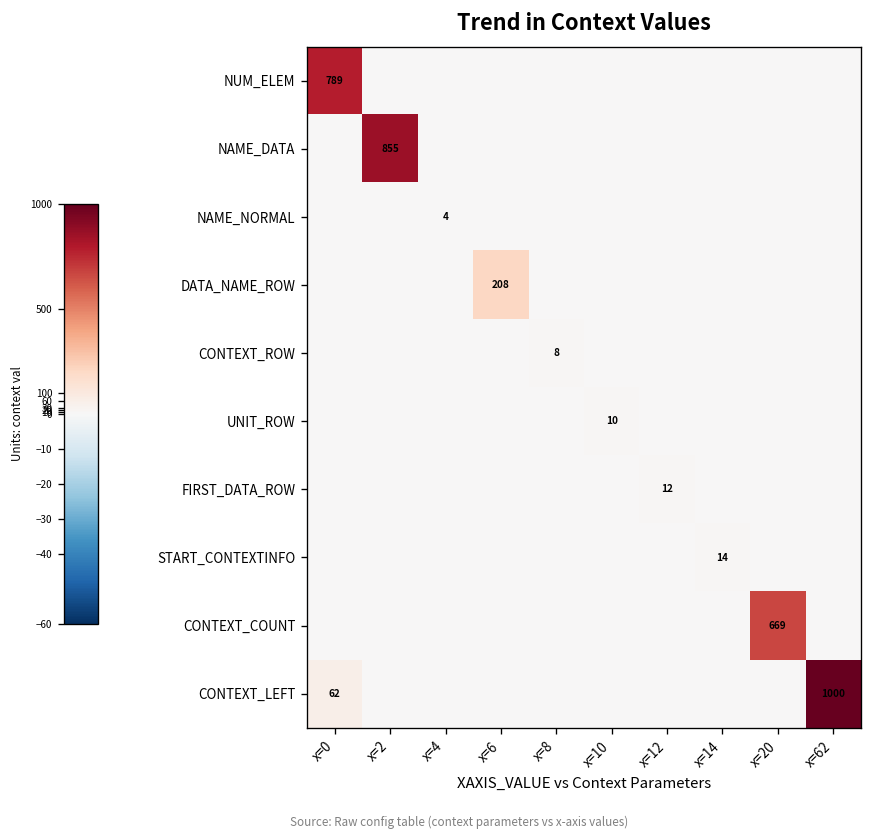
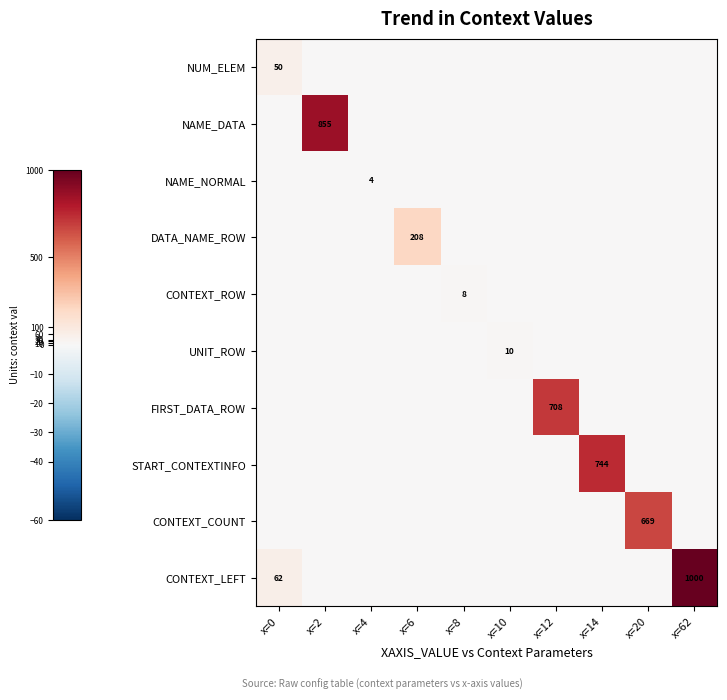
NUM_ELEM, x=0: 789 -> 50
FIRST_DATA_ROW, x=12: 12 -> 708
START_CONTEXTINFO, x=14: 14 -> 744
